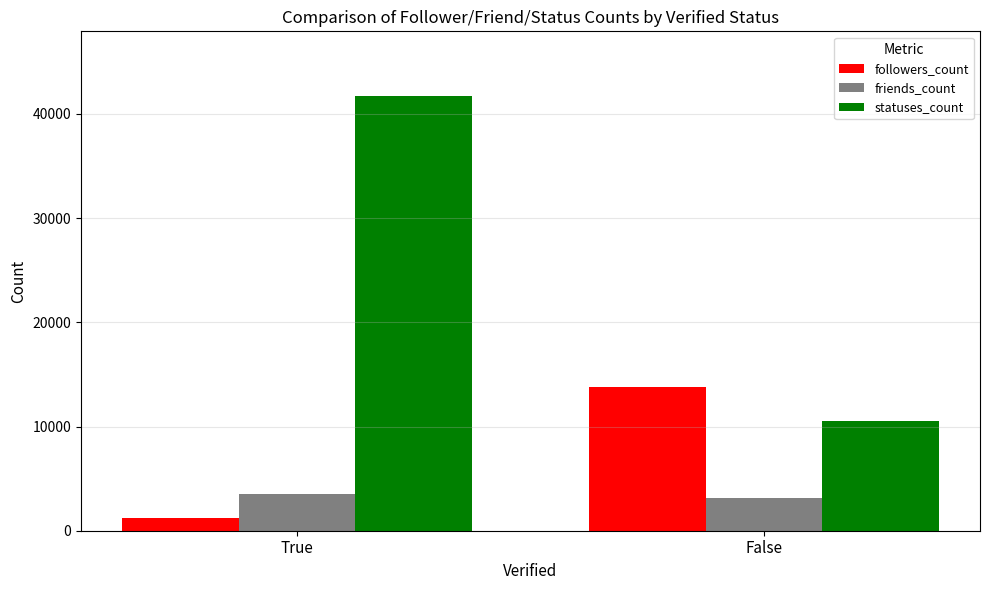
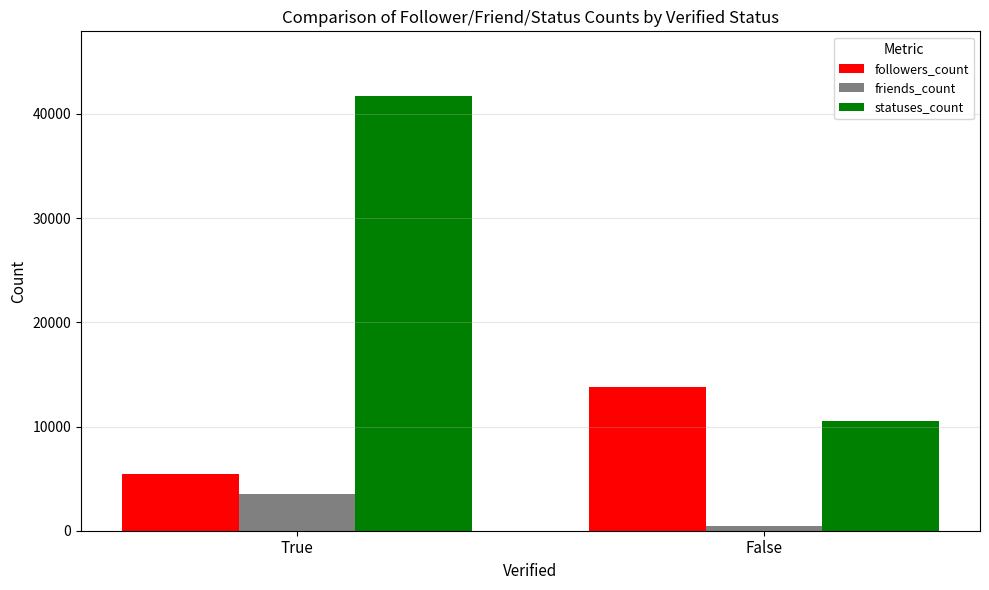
followers_count, True: 1200 -> 5400
friends_count, False: 3100 -> 500
